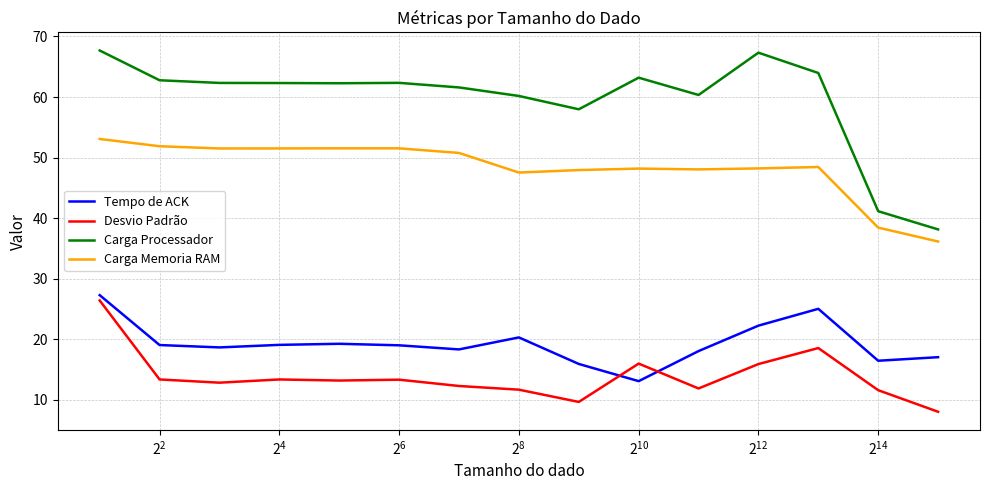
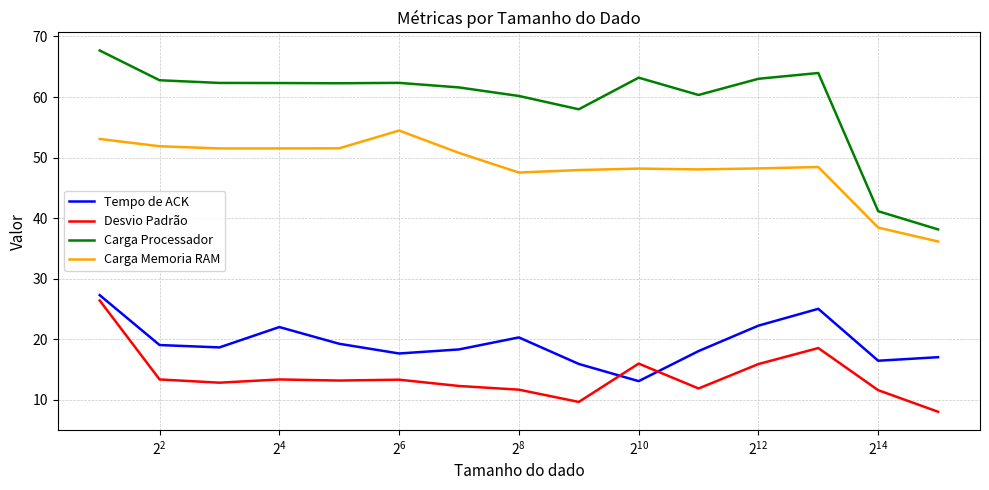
Tempo de ACK, 2^4: 19 -> 22
Tempo de ACK, 2^6: 19 -> 18
Carga Memoria RAM, 2^6: 52 -> 54
Carga Processador, 2^12: 67 -> 63
